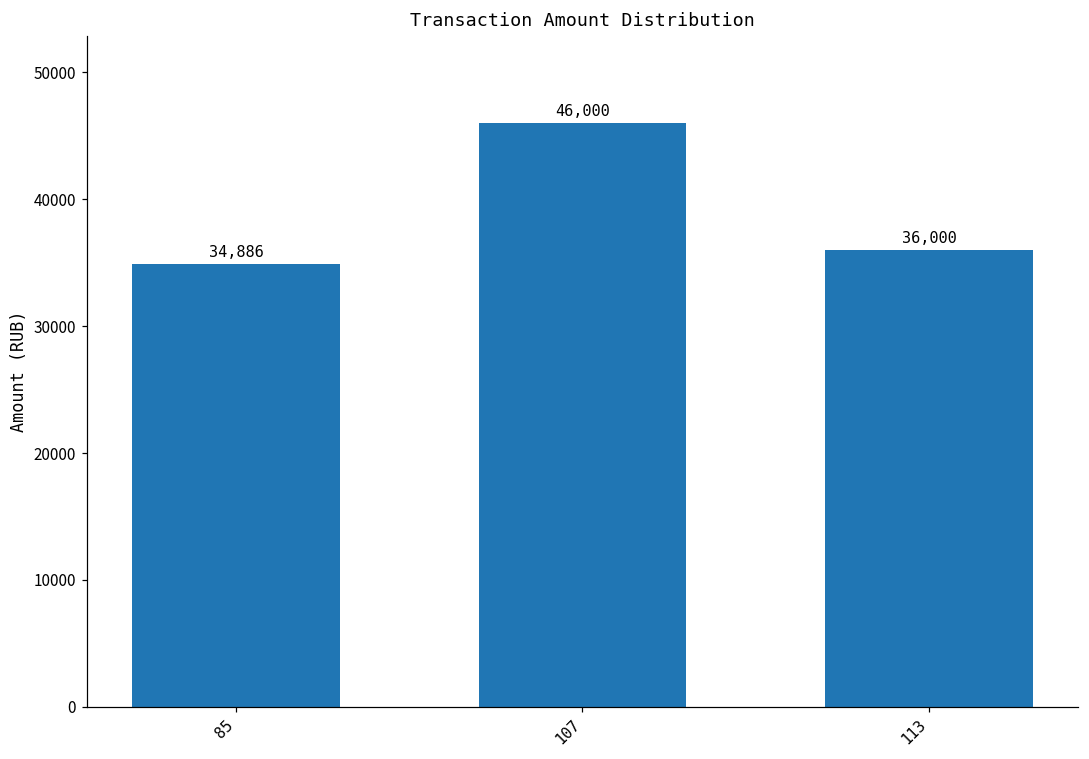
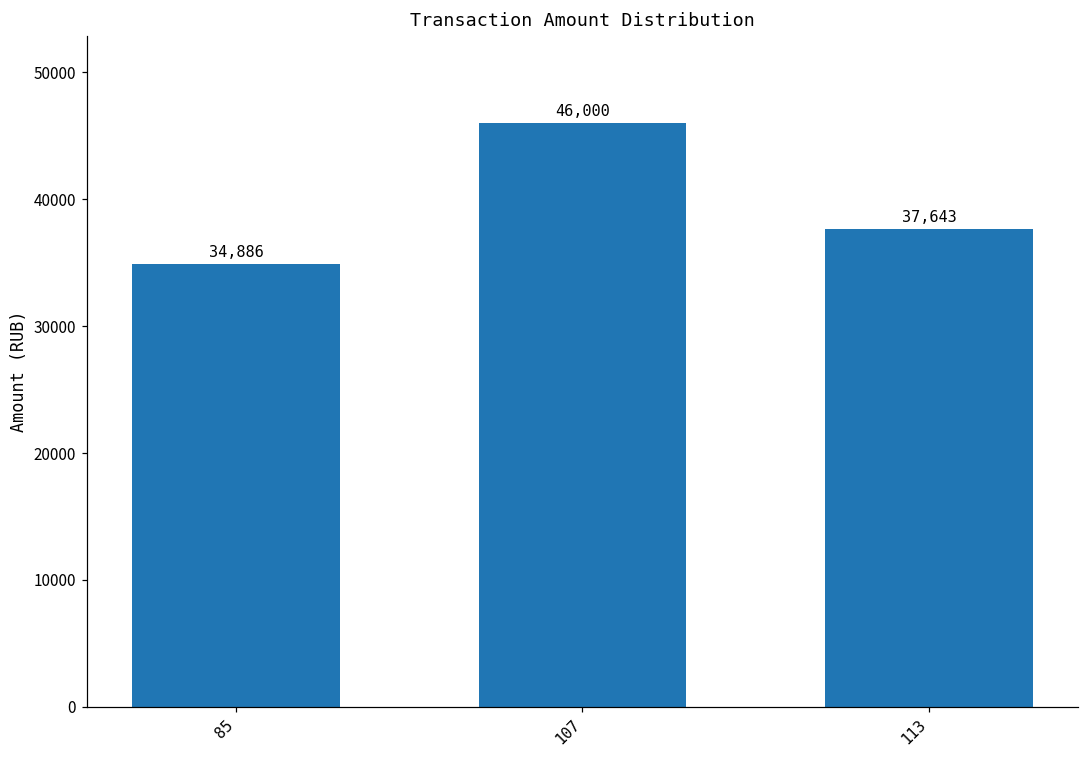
113: 36,000 -> 37,643
